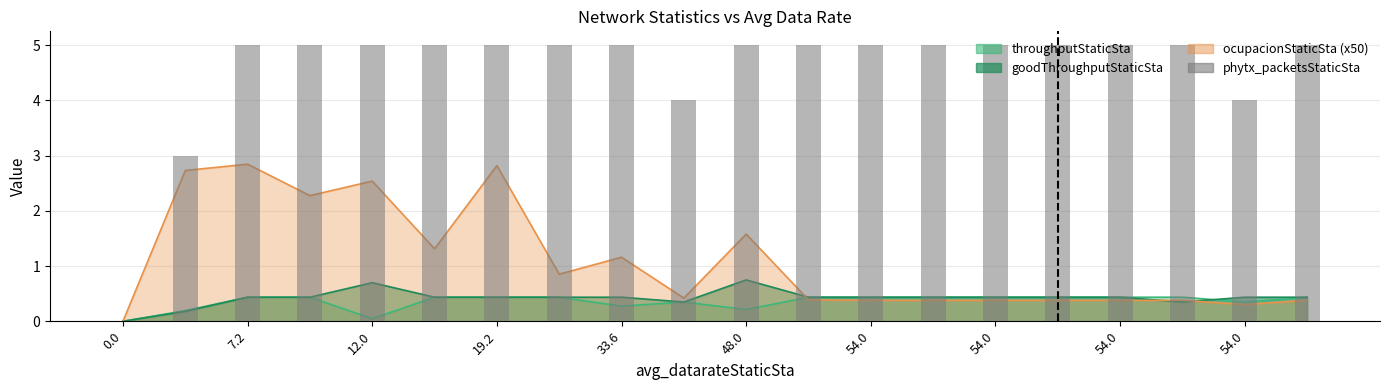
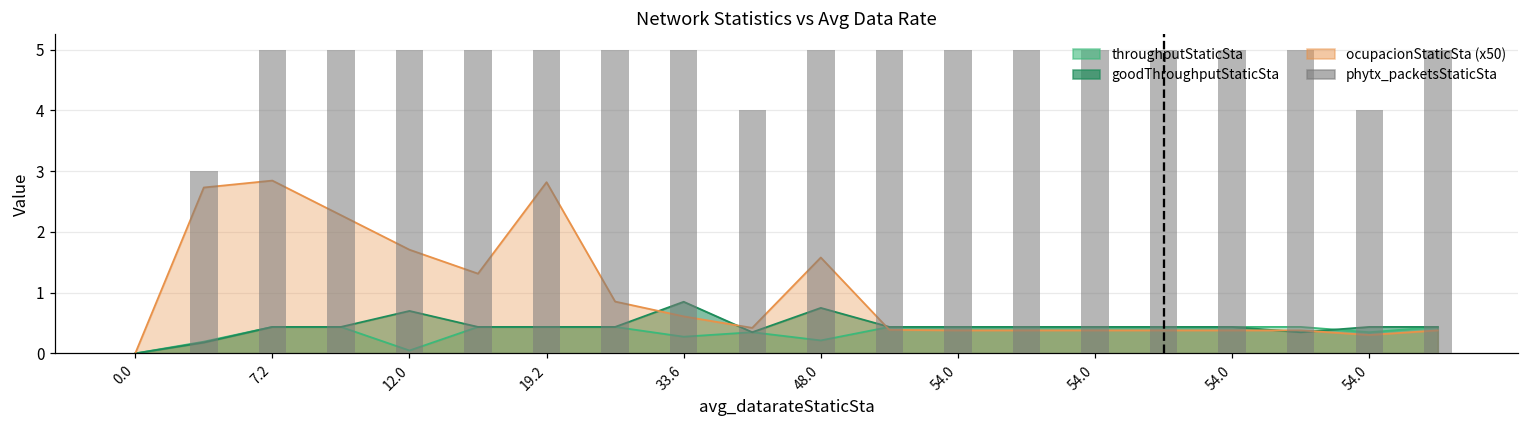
ocupacionStaticSta (x50), 12.0: 2.5 -> 1.7
goodThroughputStaticSta, 33.6: 0.4 -> 0.9
ocupacionStaticSta (x50), 33.6: 1.2 -> 0.6
